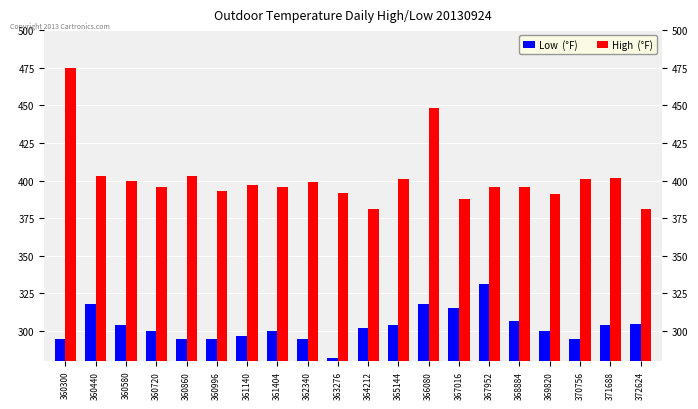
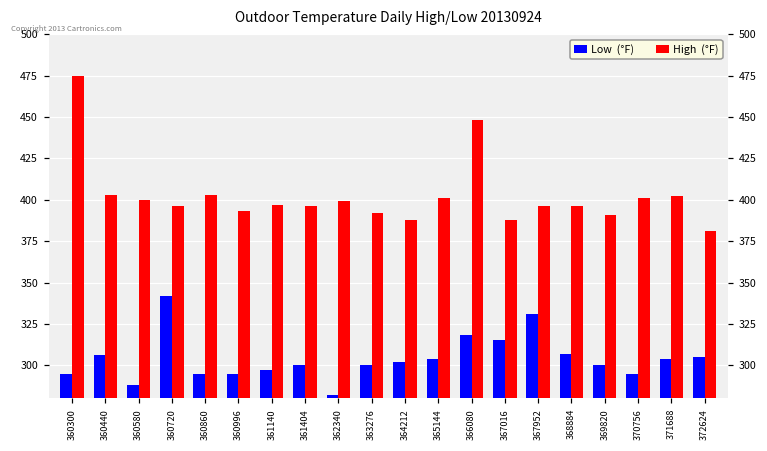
Low (°F), 360440: 318 -> 306
Low (°F), 360580: 304 -> 288
Low (°F), 360720: 300 -> 342
Low (°F), 362340: 295 -> 282
Low (°F), 363276: 282 -> 300
High (°F), 364212: 381 -> 388
